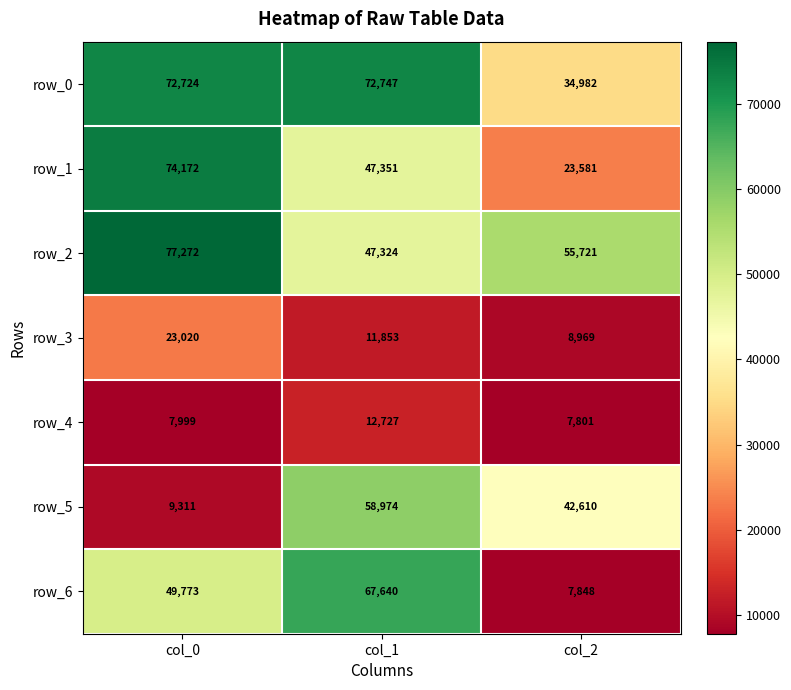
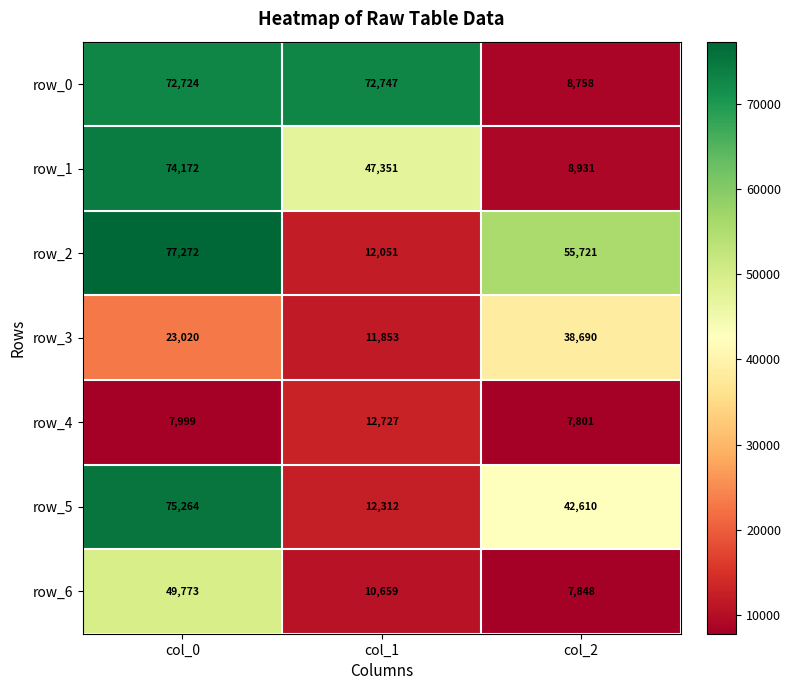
row_0, col_2: 34,982 -> 8,758
row_1, col_2: 23,581 -> 8,931
row_2, col_1: 47,324 -> 12,051
row_3, col_2: 8,969 -> 38,690
row_5, col_0: 9,311 -> 75,264
row_5, col_1: 58,974 -> 12,312
row_6, col_1: 67,640 -> 10,659
